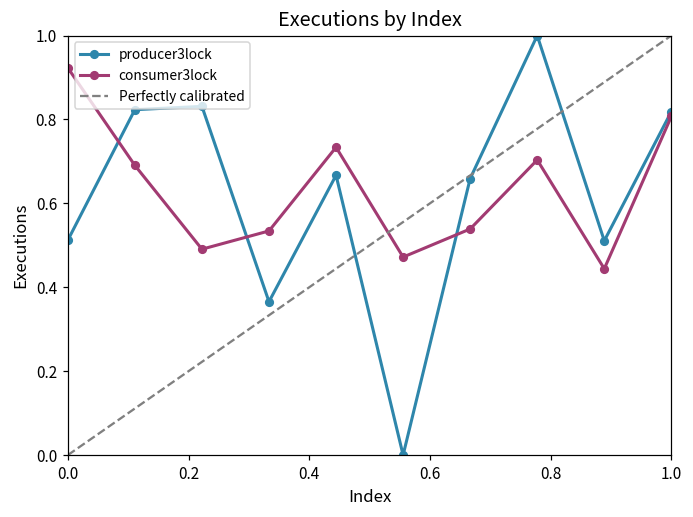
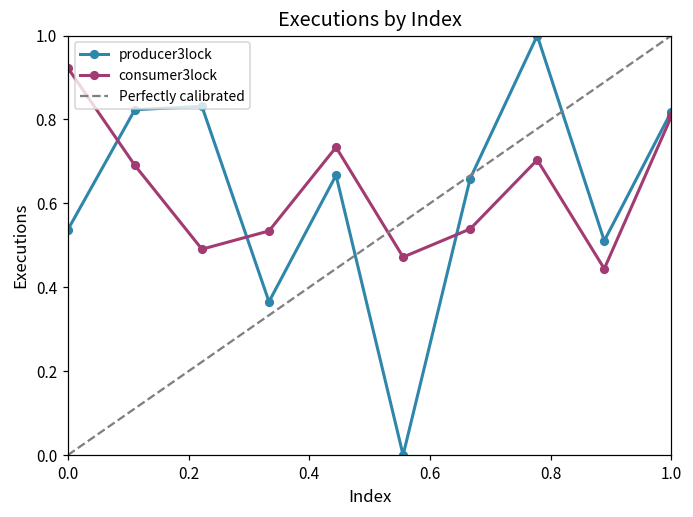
producer3lock, 0.0: 0.51 -> 0.54
